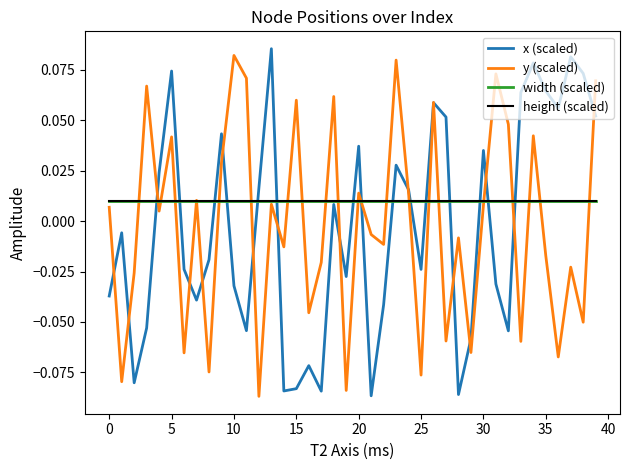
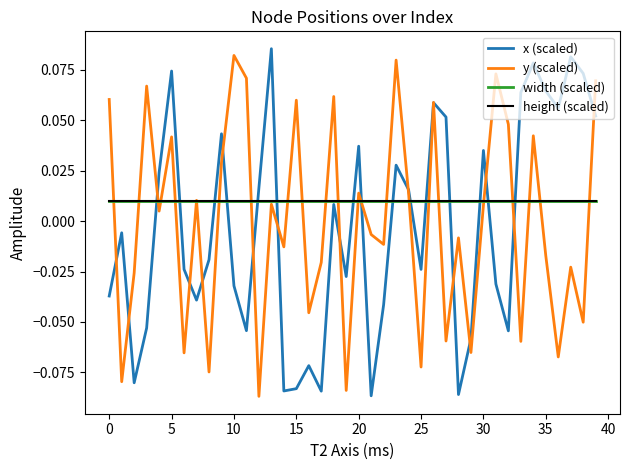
y (scaled), 0: 0.007 -> 0.060
y (scaled), 25: -0.076 -> -0.072
